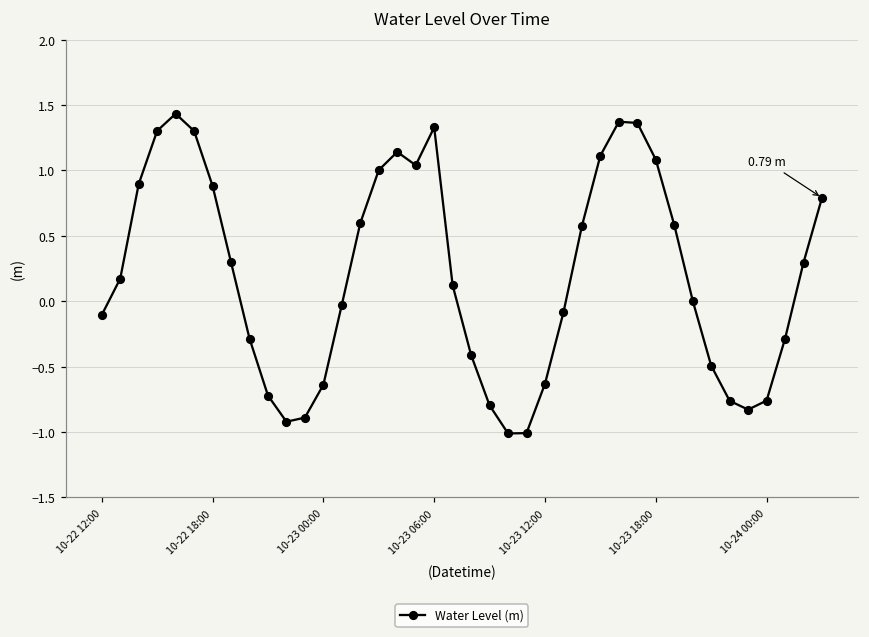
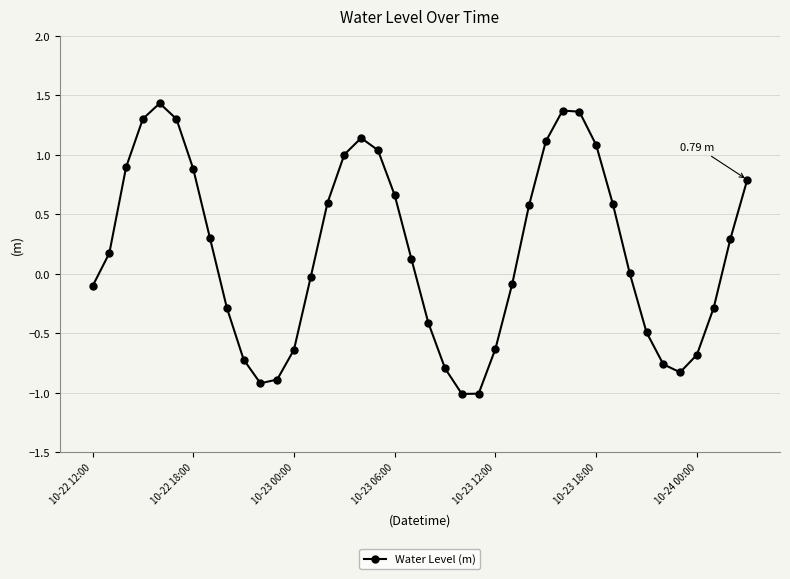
10-23 06:00: 1.33 -> 0.66
10-24 00:00: -0.76 -> -0.68
